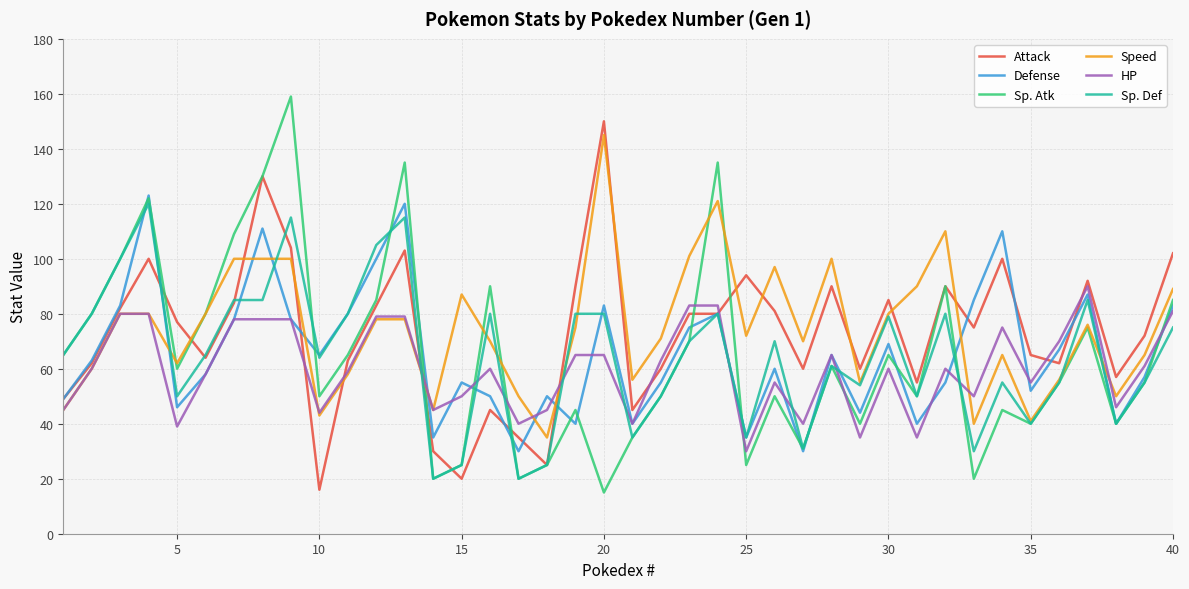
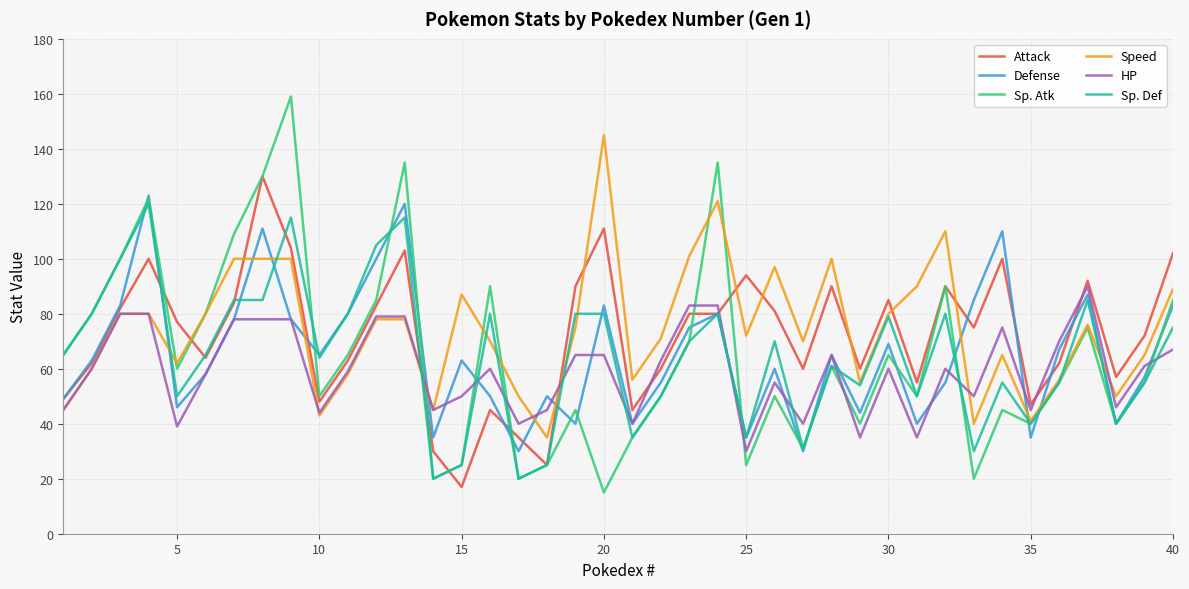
Attack, 10: 16 -> 48
Attack, 15: 20 -> 17
Defense, 15: 55 -> 63
Attack, 20: 150 -> 111
Attack, 35: 65 -> 47
Defense, 35: 52 -> 35
HP, 35: 55 -> 45
HP, 40: 81 -> 67
